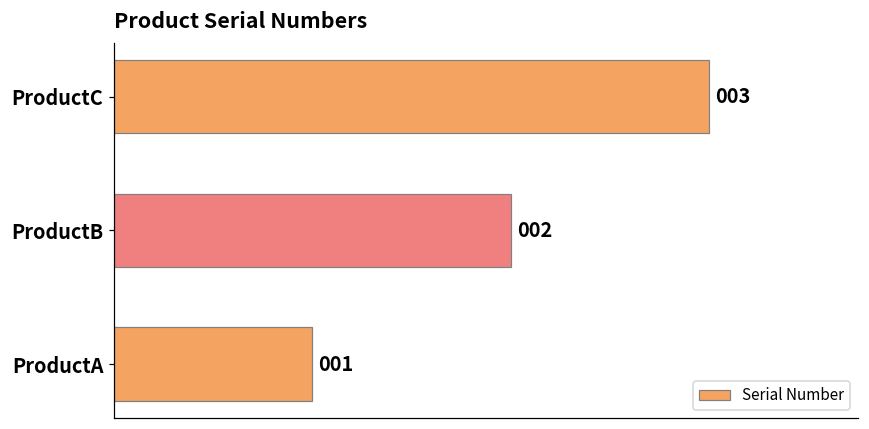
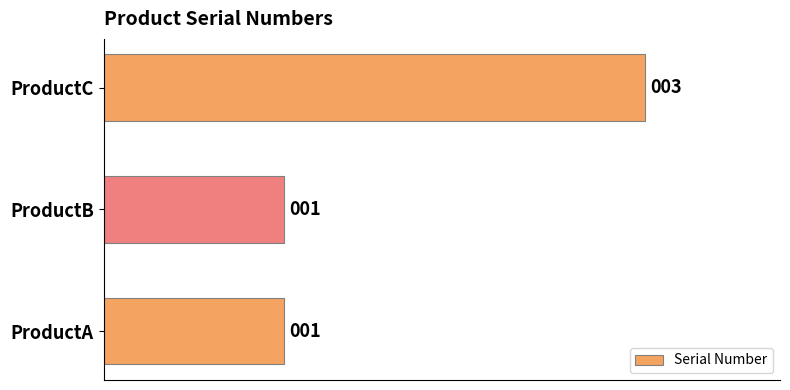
ProductB: 002 -> 001
